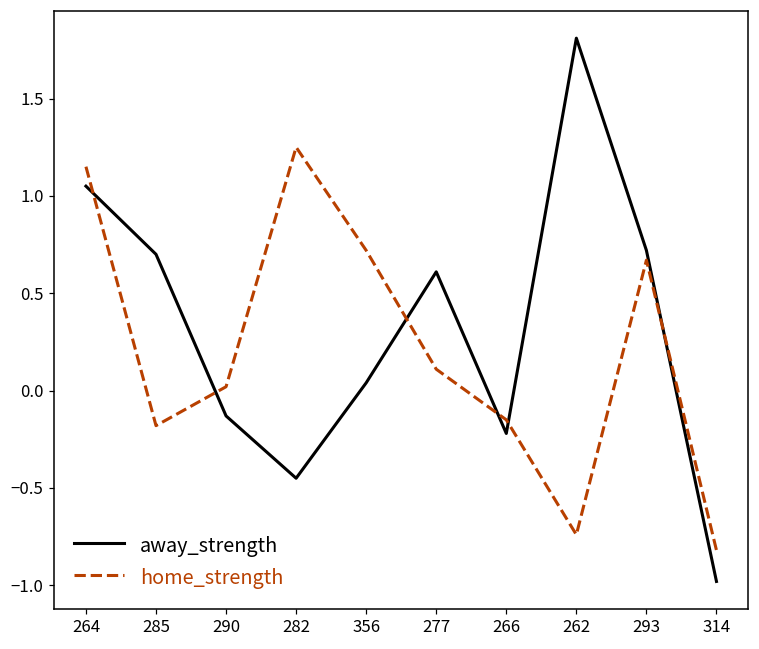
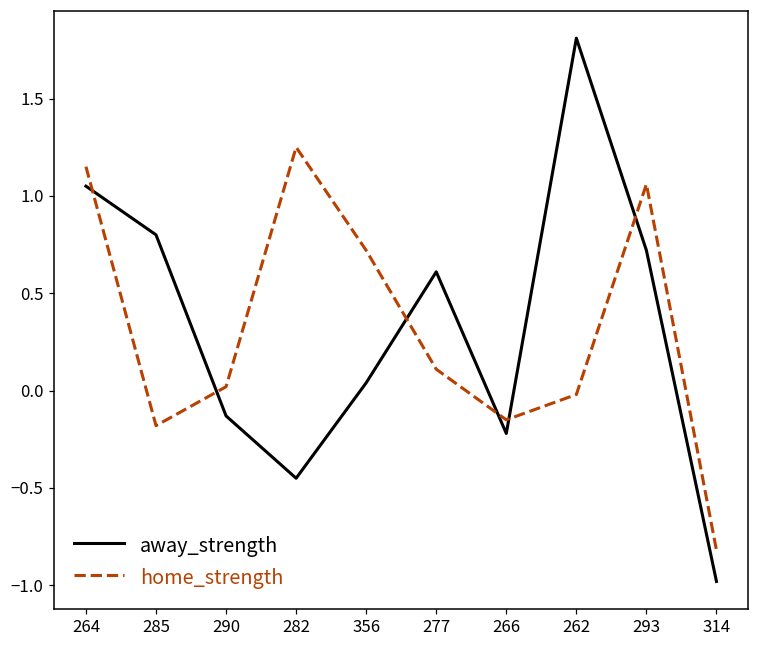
away_strength, 285: 0.7 -> 0.8
home_strength, 262: -0.74 -> -0.02
home_strength, 293: 0.67 -> 1.06
